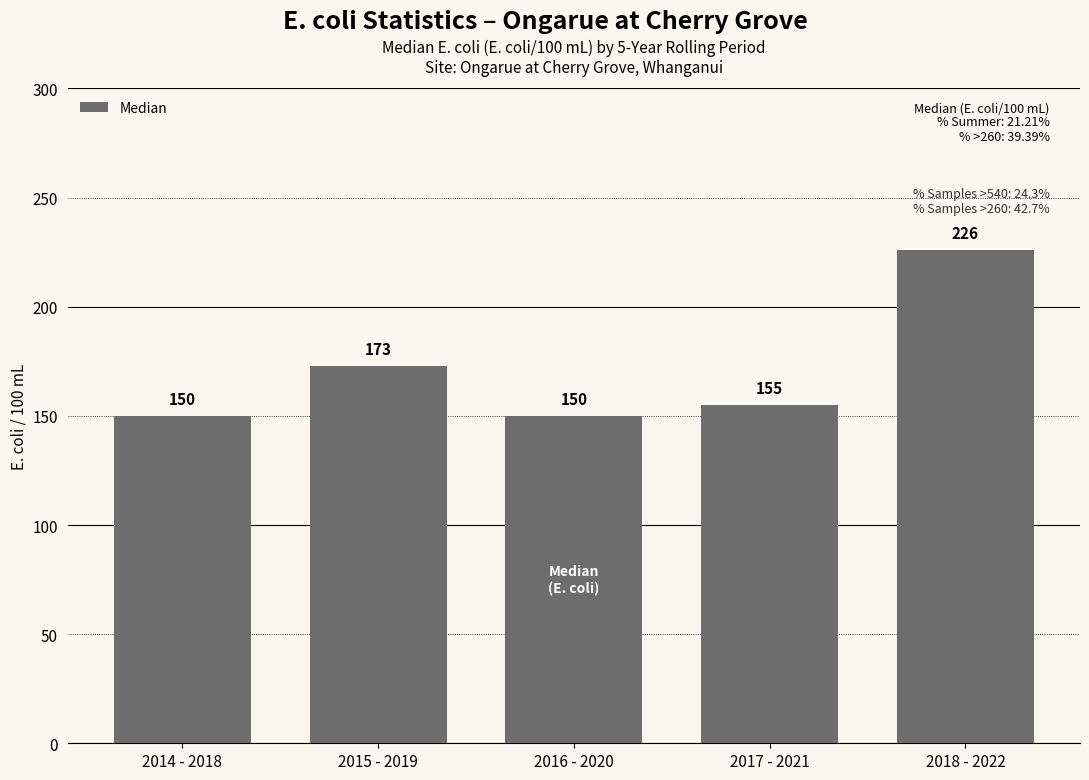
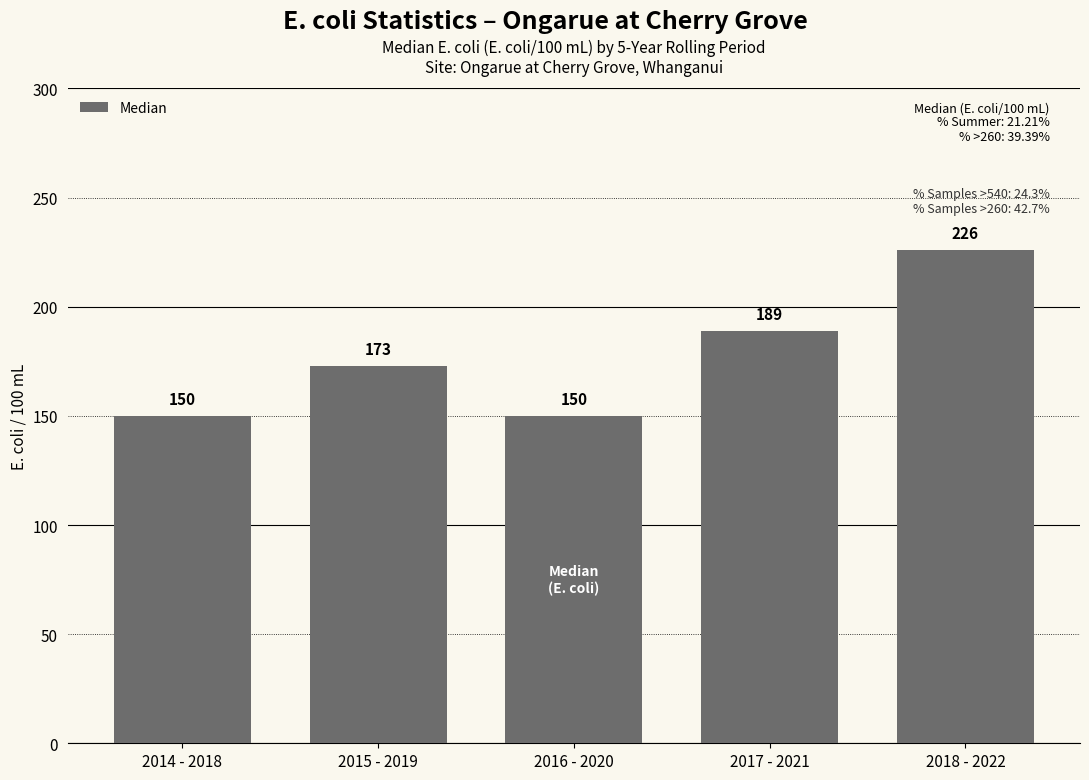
2017 - 2021: 155 -> 189
